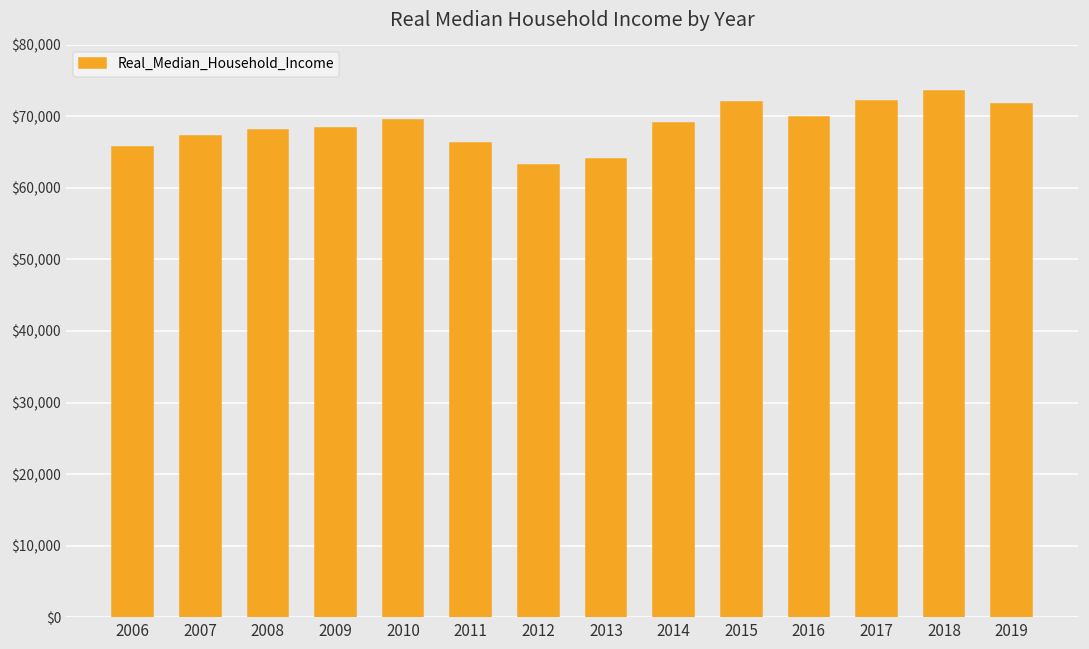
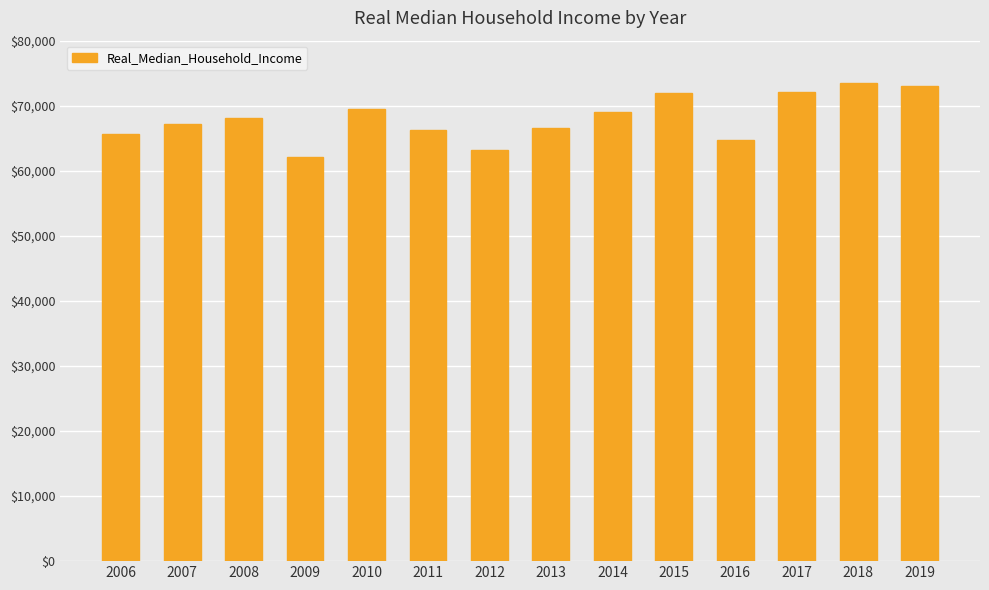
2009: $68,000 -> $62,000
2013: $64,000 -> $67,000
2016: $70,000 -> $65,000
2019: $72,000 -> $73,000
